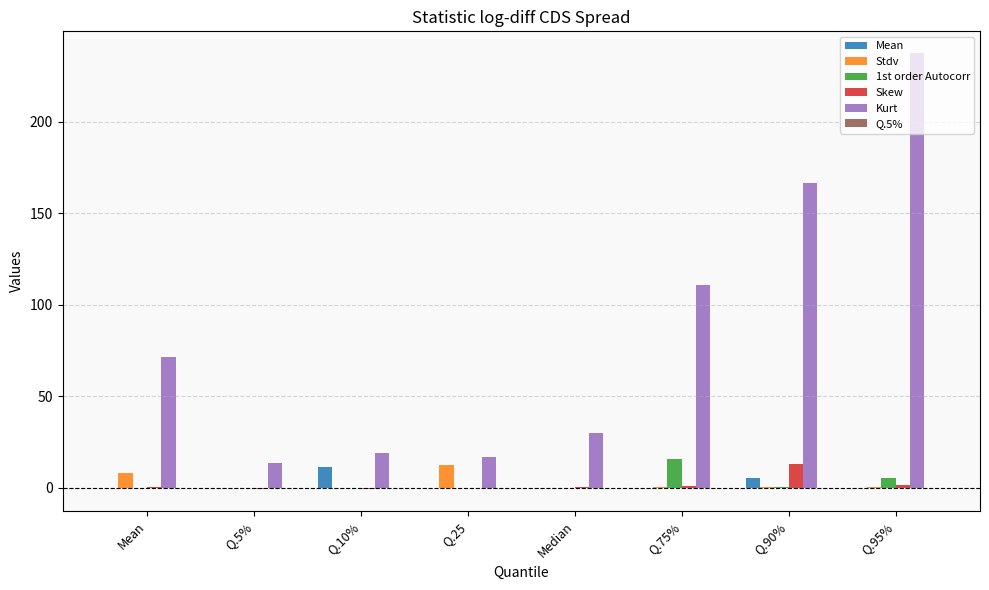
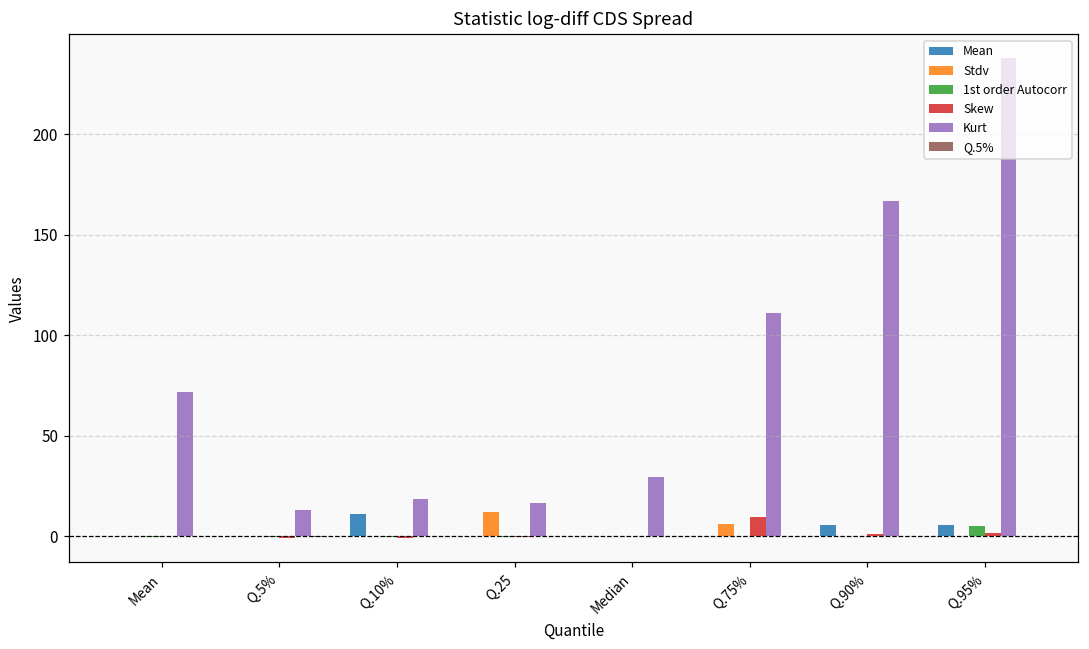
Stdv, Mean: 8 -> 0
Stdv, Q.75%: 0 -> 6
1st order Autocorr, Q.75%: 16 -> 0
Skew, Q.75%: 1 -> 10
Skew, Q.90%: 13 -> 1
Mean, Q.95%: 0 -> 6
